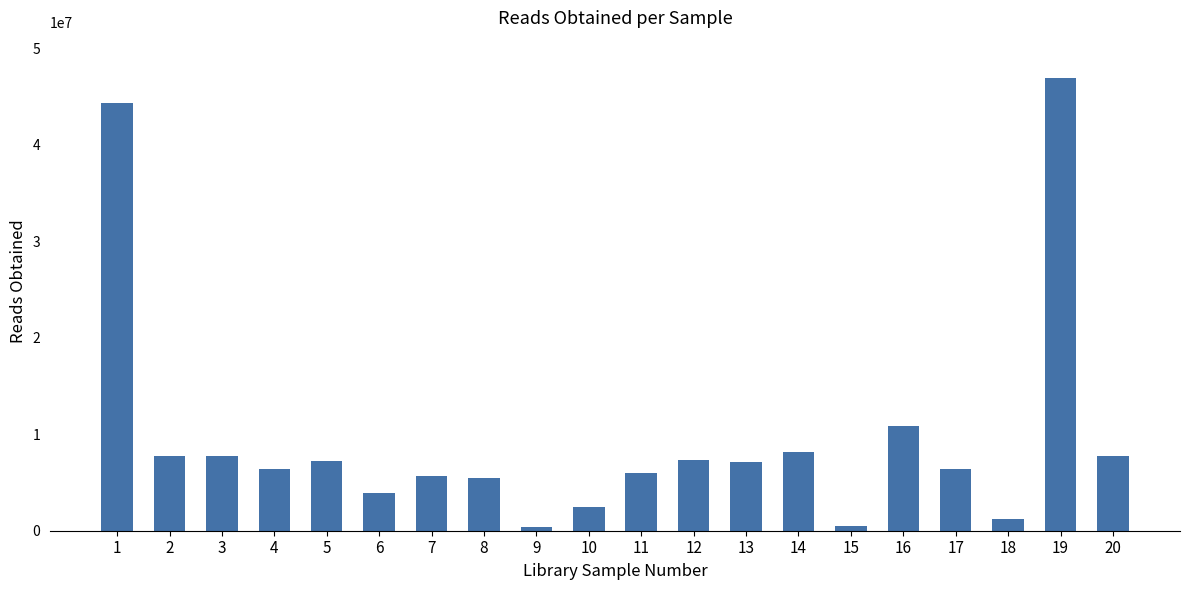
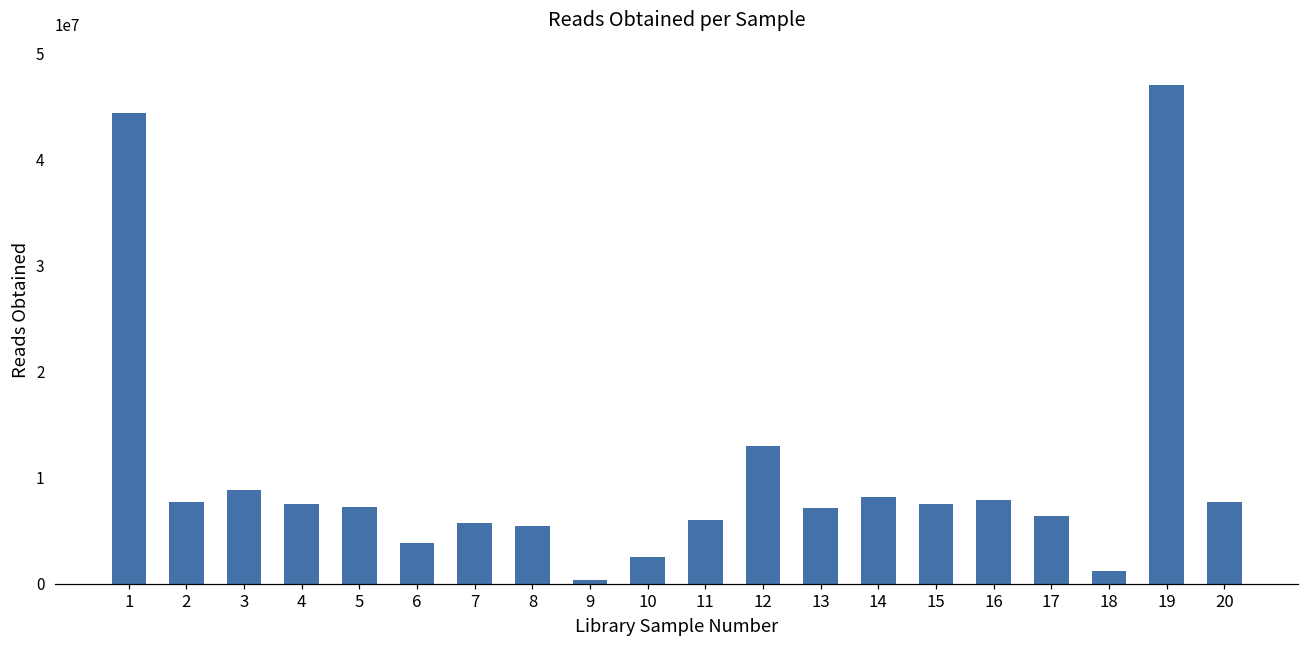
3: 8000000 -> 9000000
4: 6000000 -> 8000000
12: 7000000 -> 13000000
15: 0 -> 8000000
16: 11000000 -> 8000000
